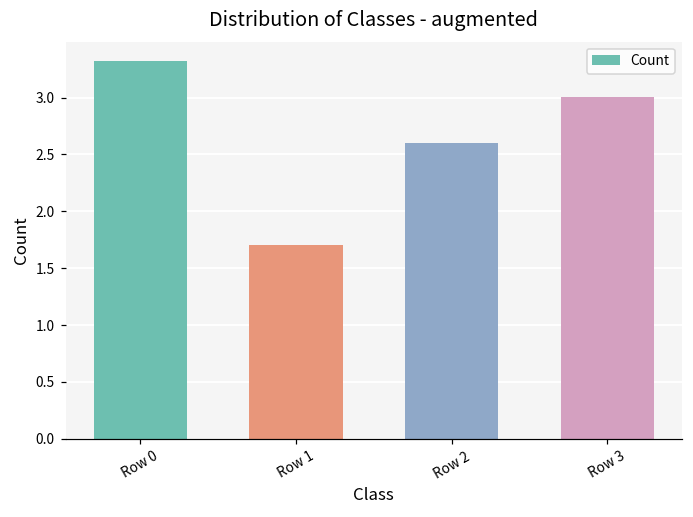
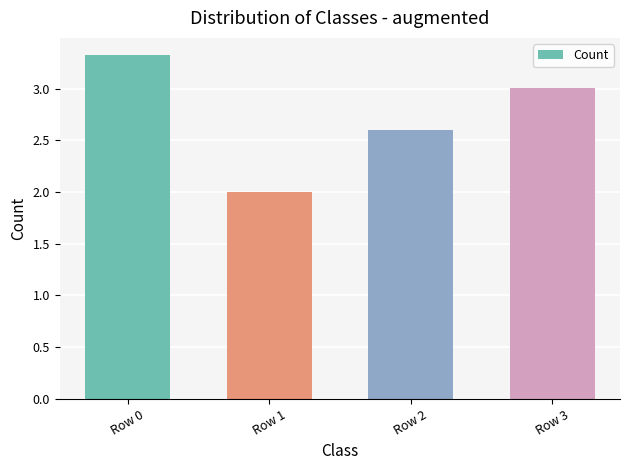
Row 1: 1.7 -> 2.0
